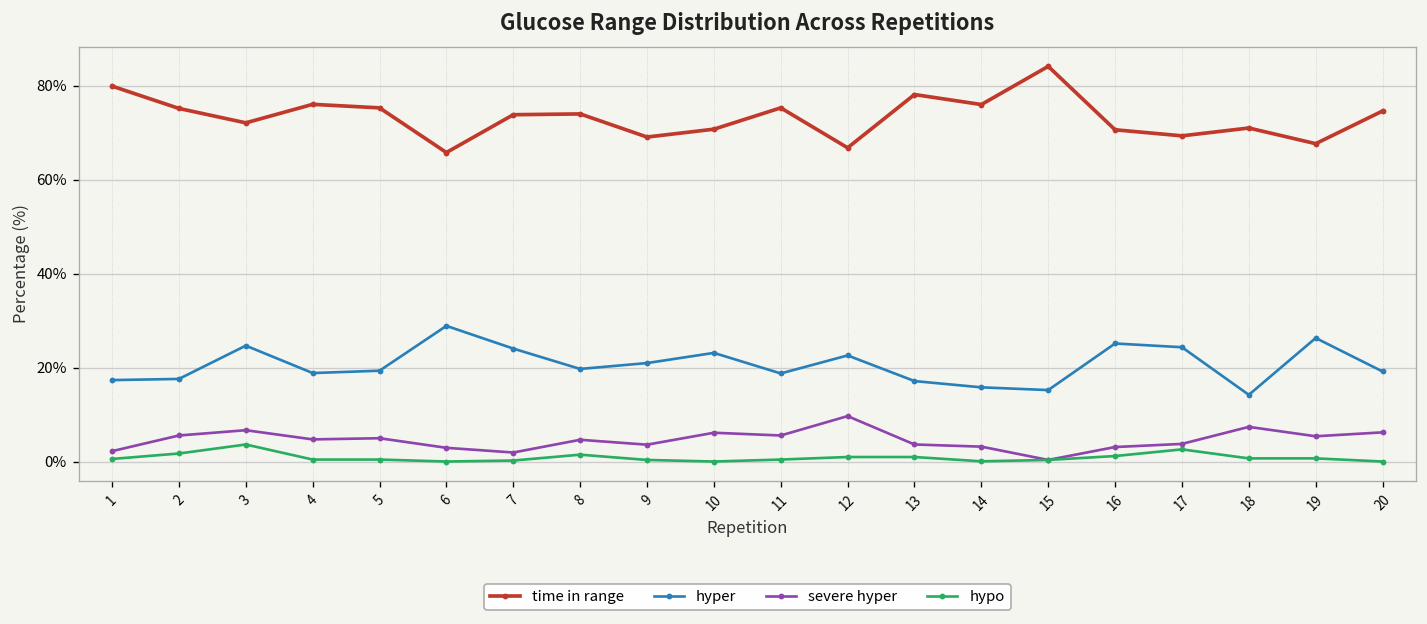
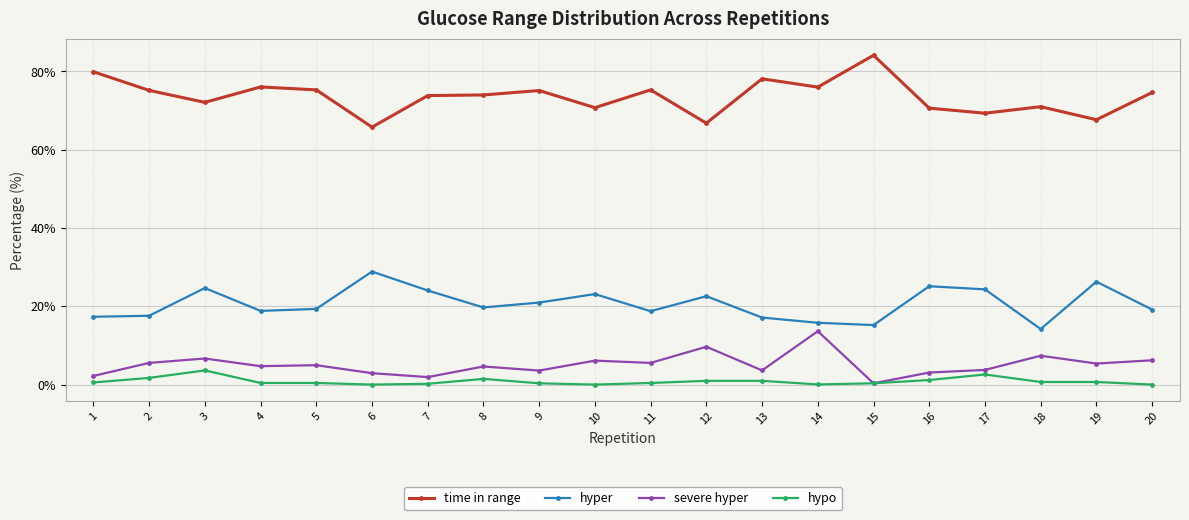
time in range, 9: 69% -> 75%
severe hyper, 14: 3% -> 14%
